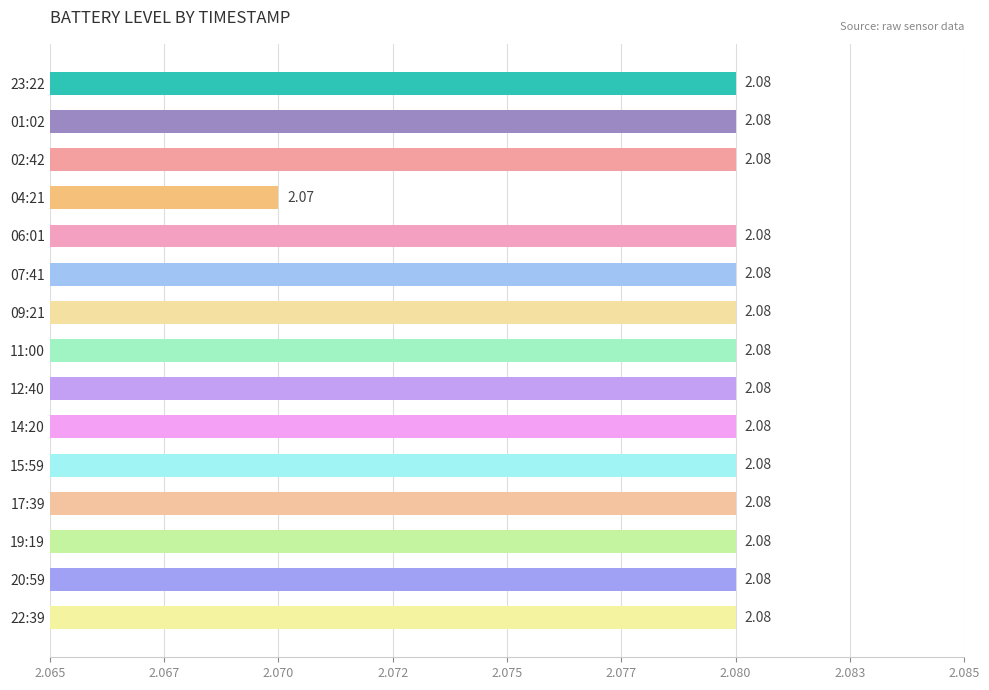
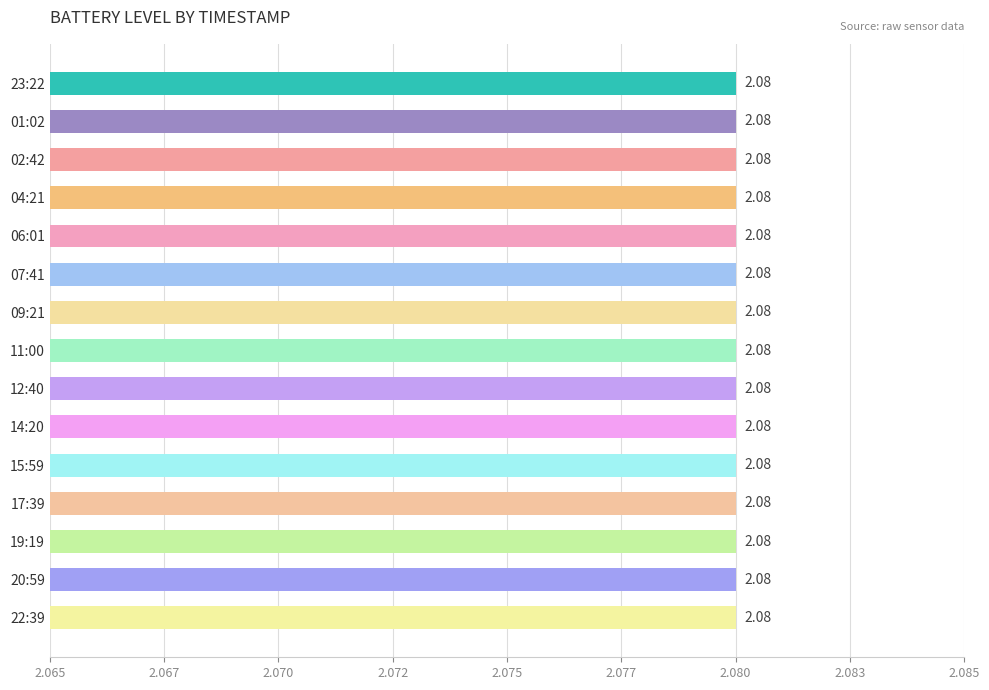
04:21: 2.07 -> 2.08
